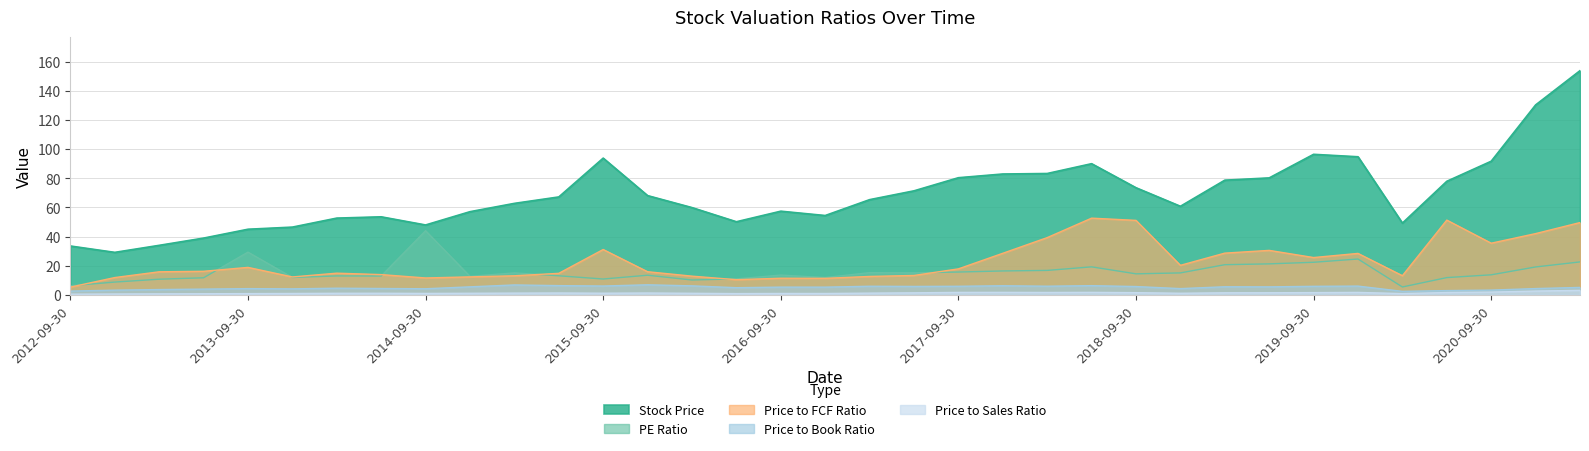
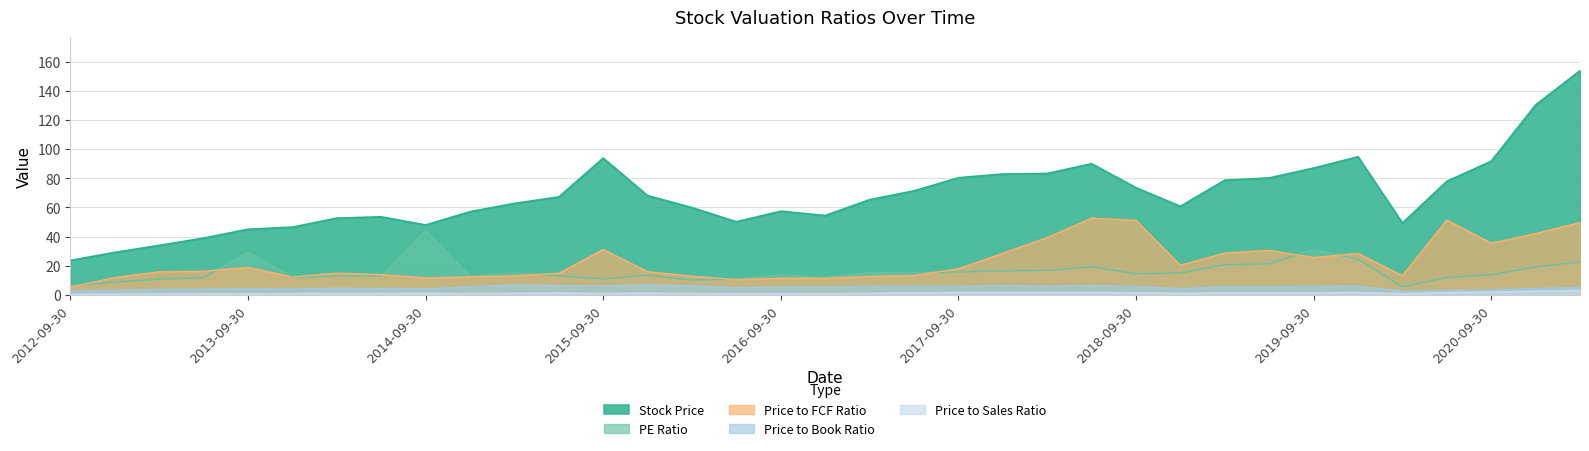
Stock Price, 2012-09-30: 34 -> 24
Stock Price, 2019-09-30: 96 -> 87
PE Ratio, 2019-09-30: 22 -> 31
